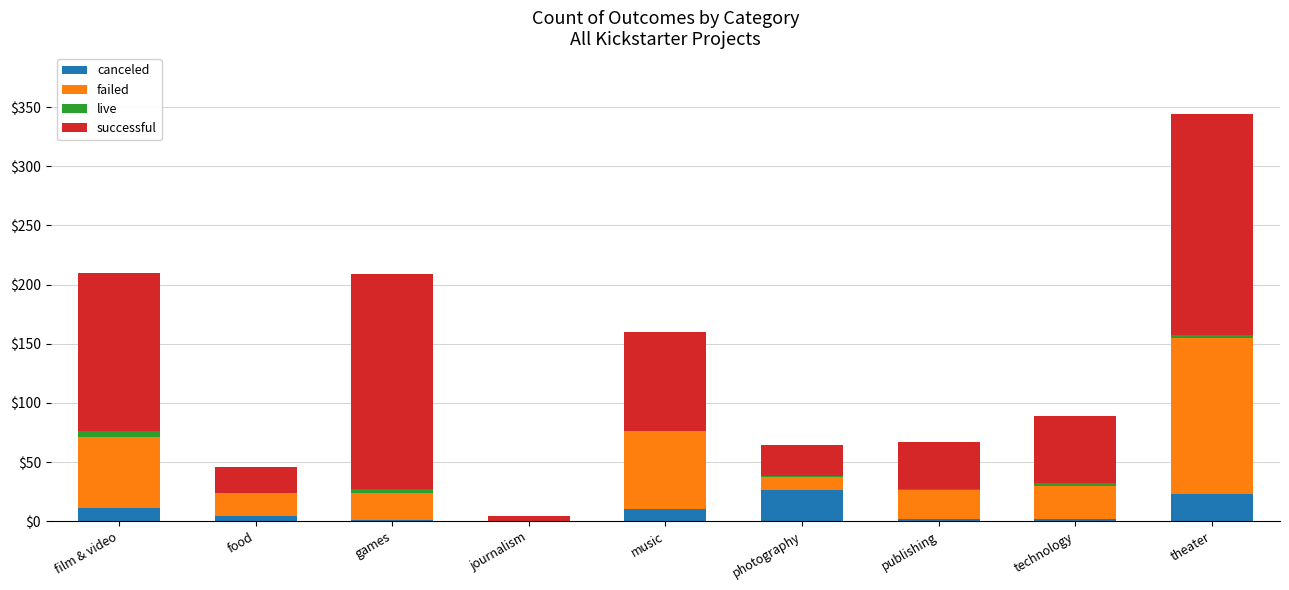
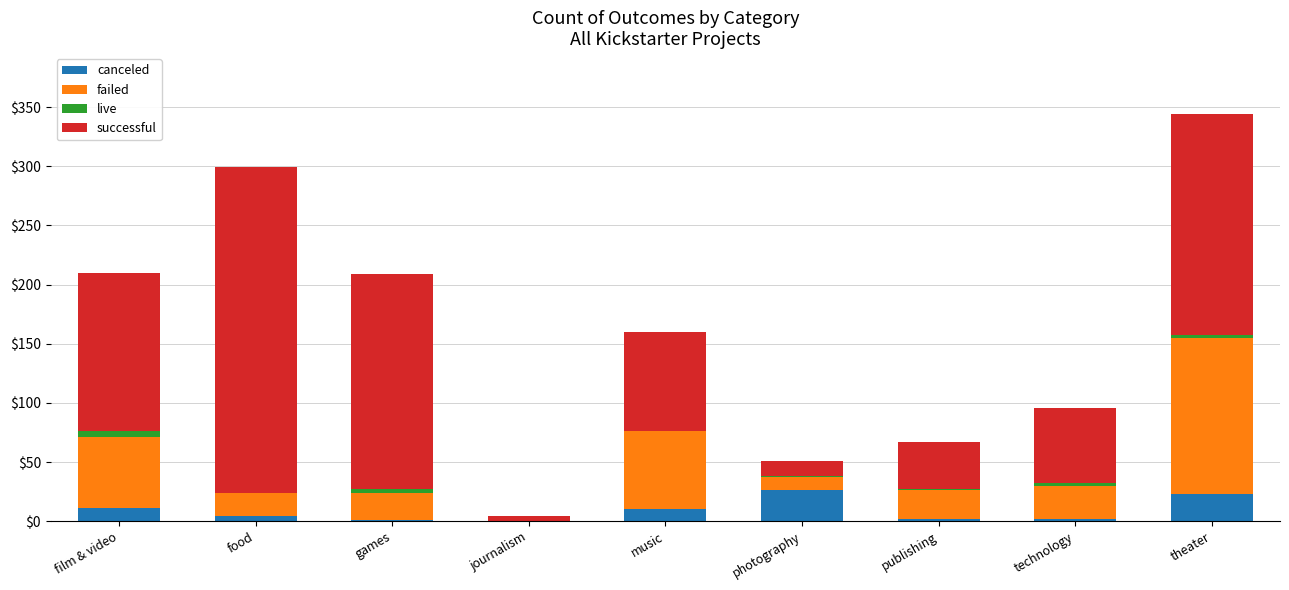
successful, food: $22 -> $275
successful, photography: $26 -> $13
successful, technology: $57 -> $64
